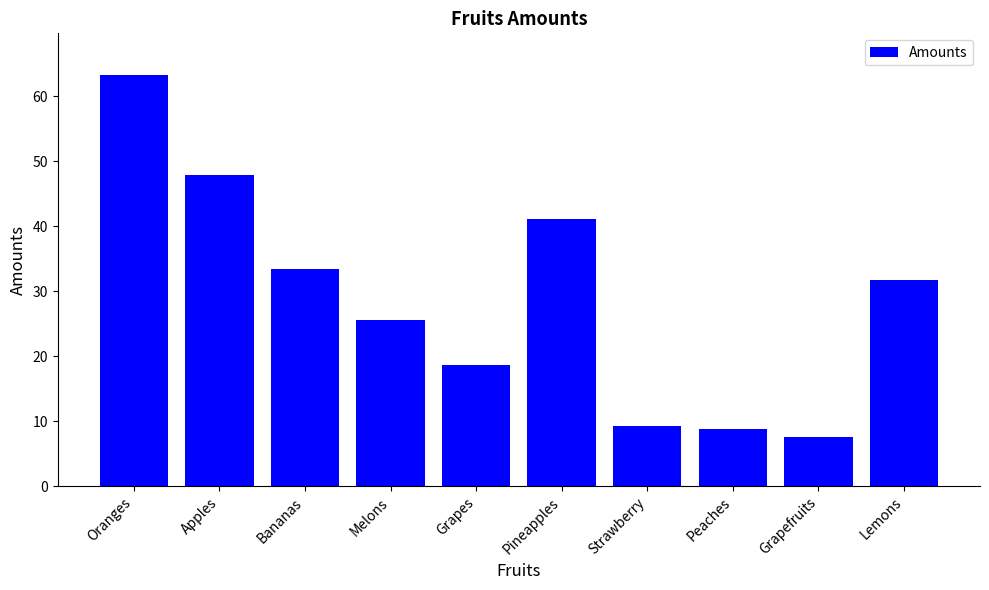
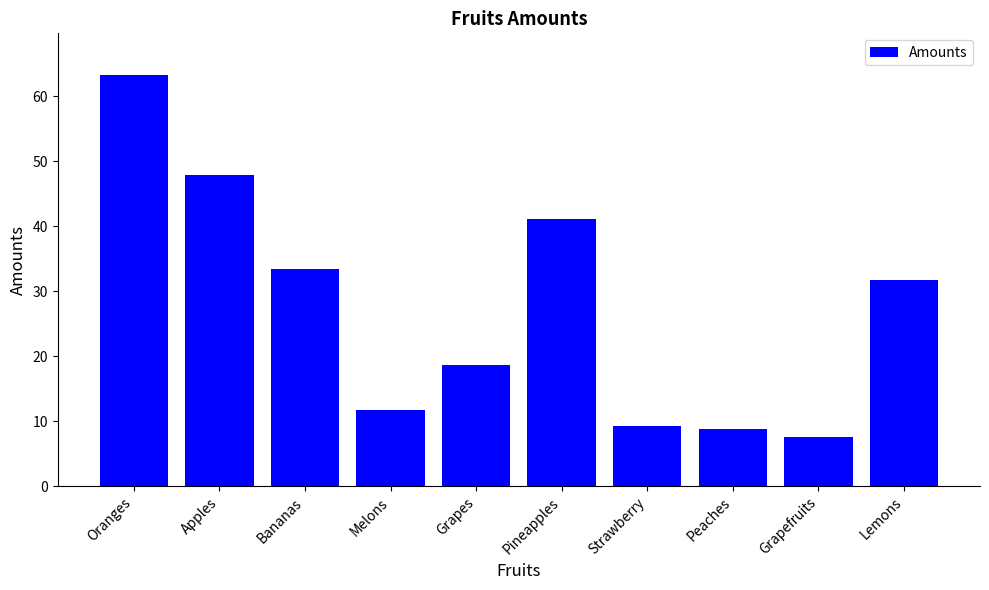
Melons: 26 -> 12
